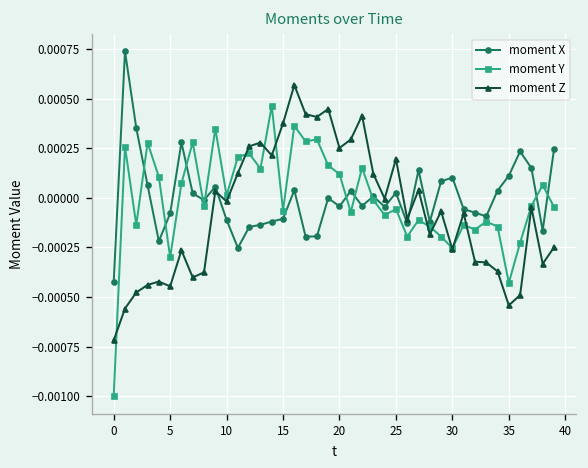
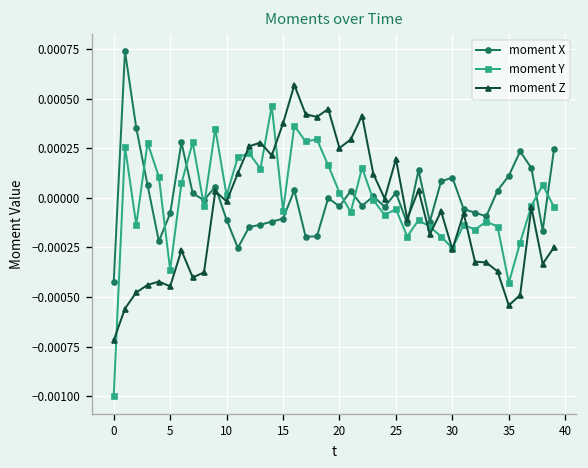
moment Y, 5: -0.00030 -> -0.00036
moment Y, 20: 0.00012 -> 0.00003
